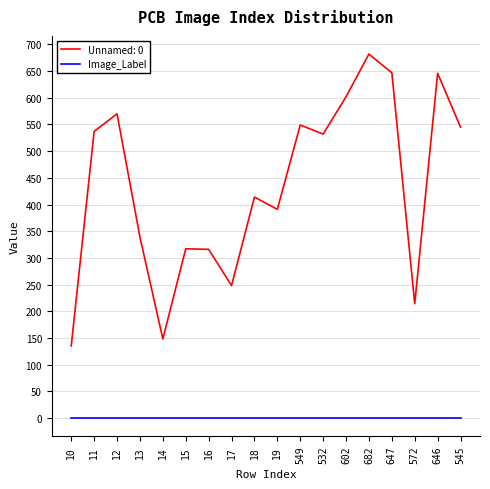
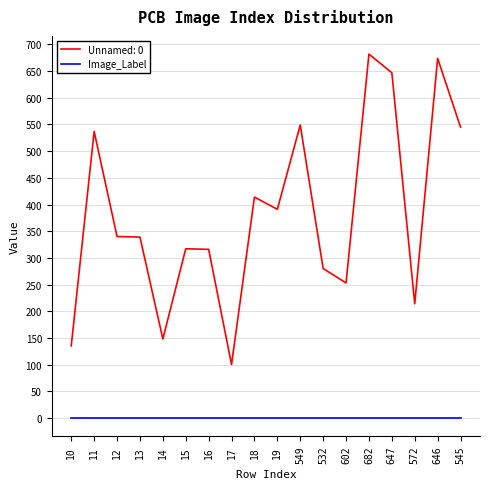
Unnamed: 0, 12: 570 -> 340
Unnamed: 0, 17: 250 -> 100
Unnamed: 0, 532: 530 -> 280
Unnamed: 0, 602: 600 -> 250
Unnamed: 0, 646: 650 -> 670
